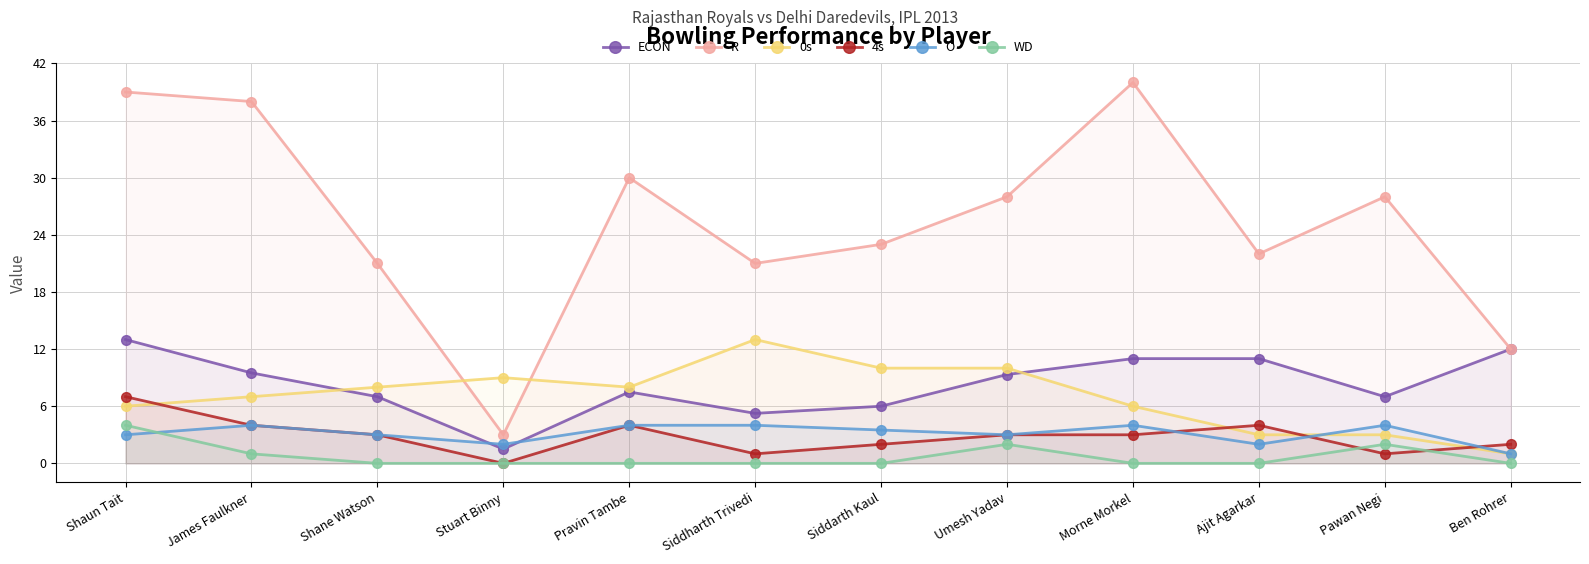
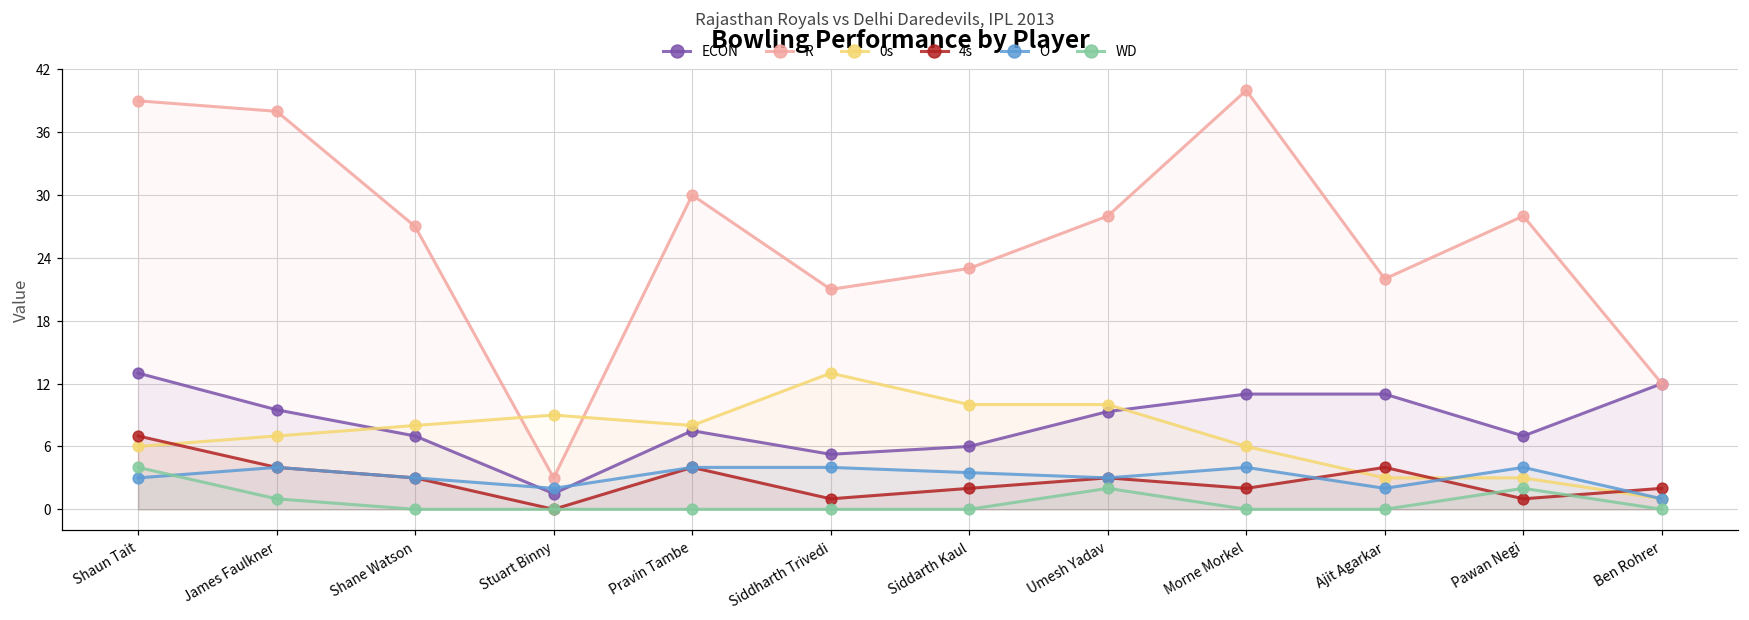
R, Shane Watson: 21 -> 27
4s, Morne Morkel: 3 -> 2
